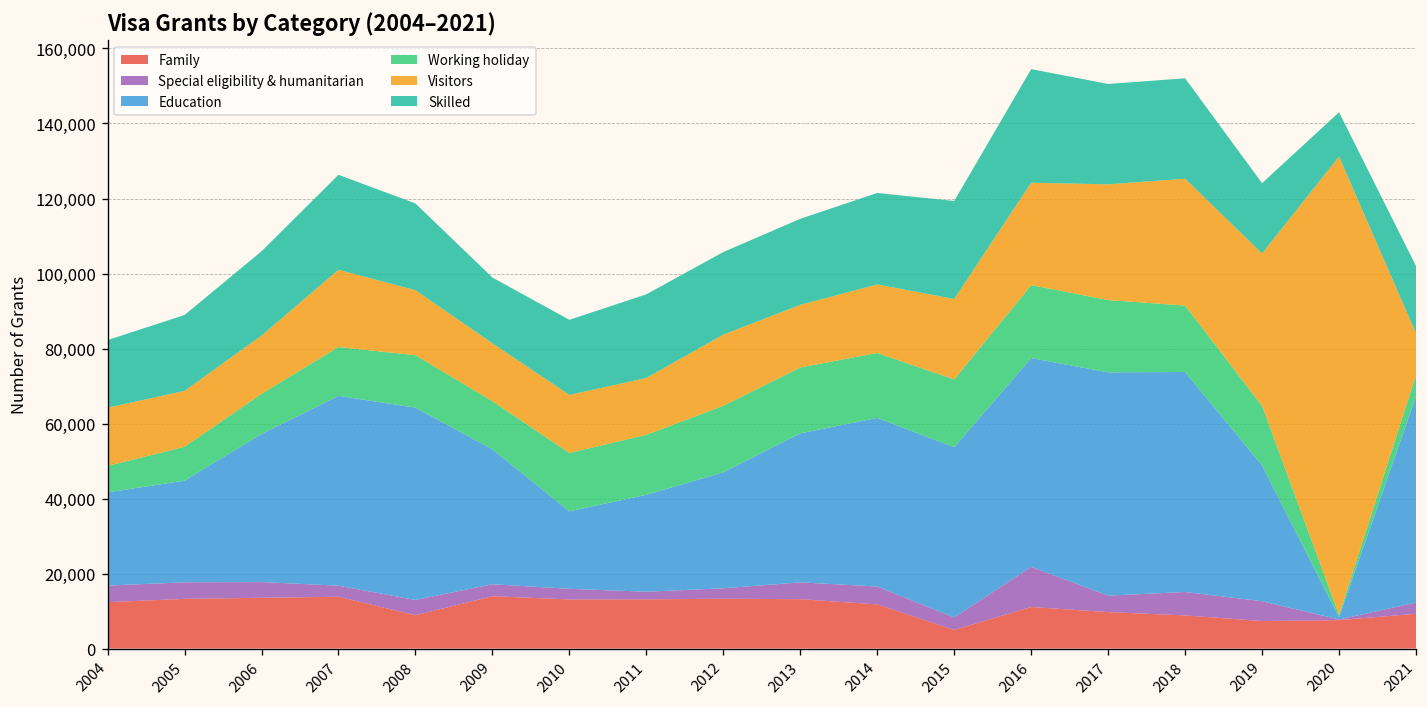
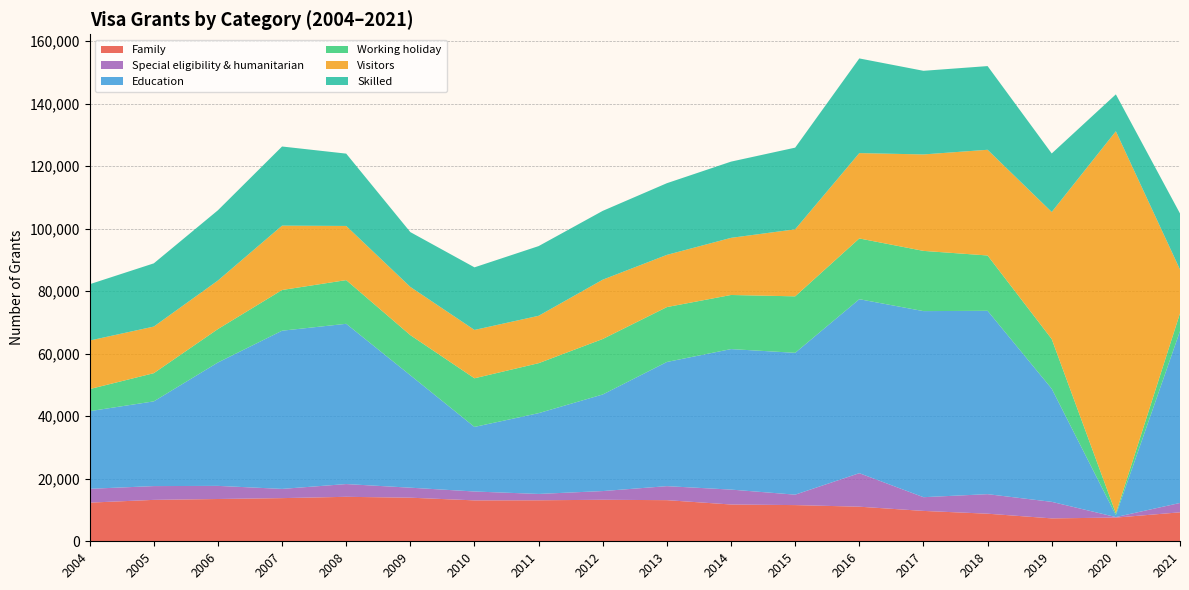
Family, 2008: 9,000 -> 14,000
Family, 2015: 5,000 -> 12,000
Visitors, 2021: 11,000 -> 14,000
